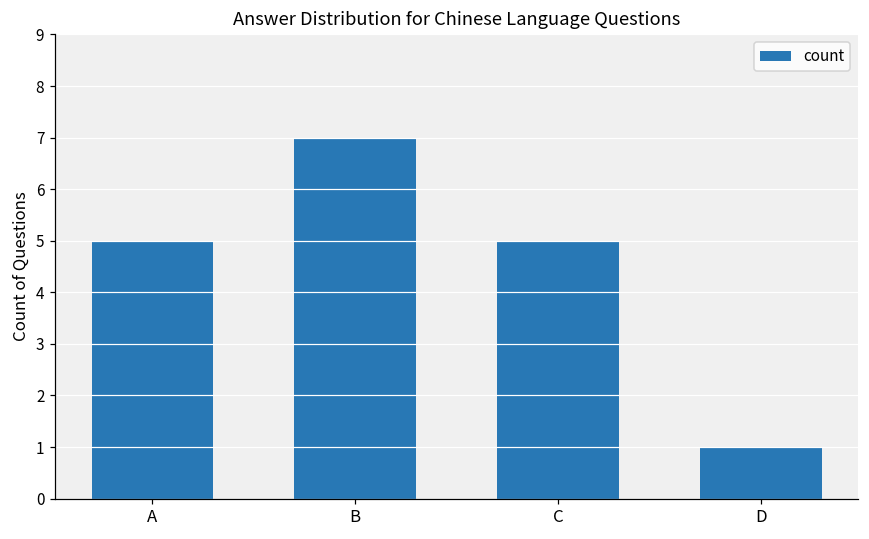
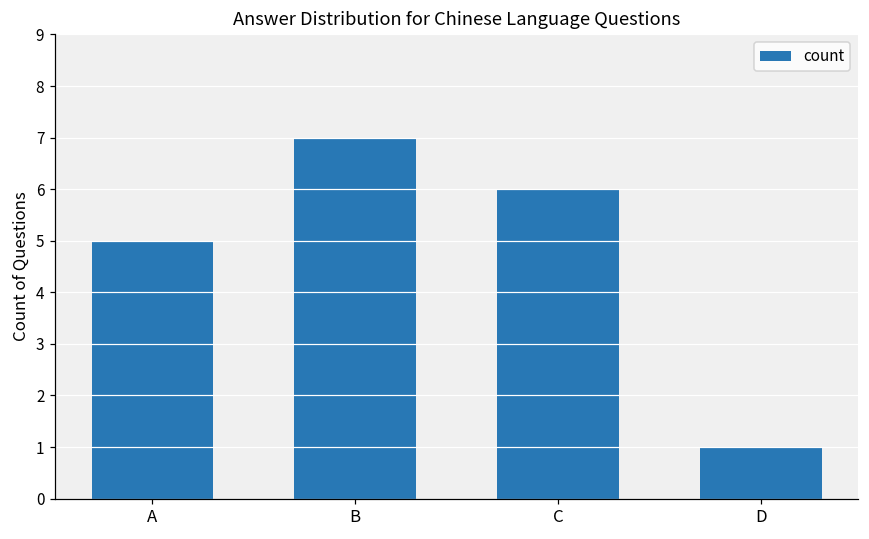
C: 5 -> 6
